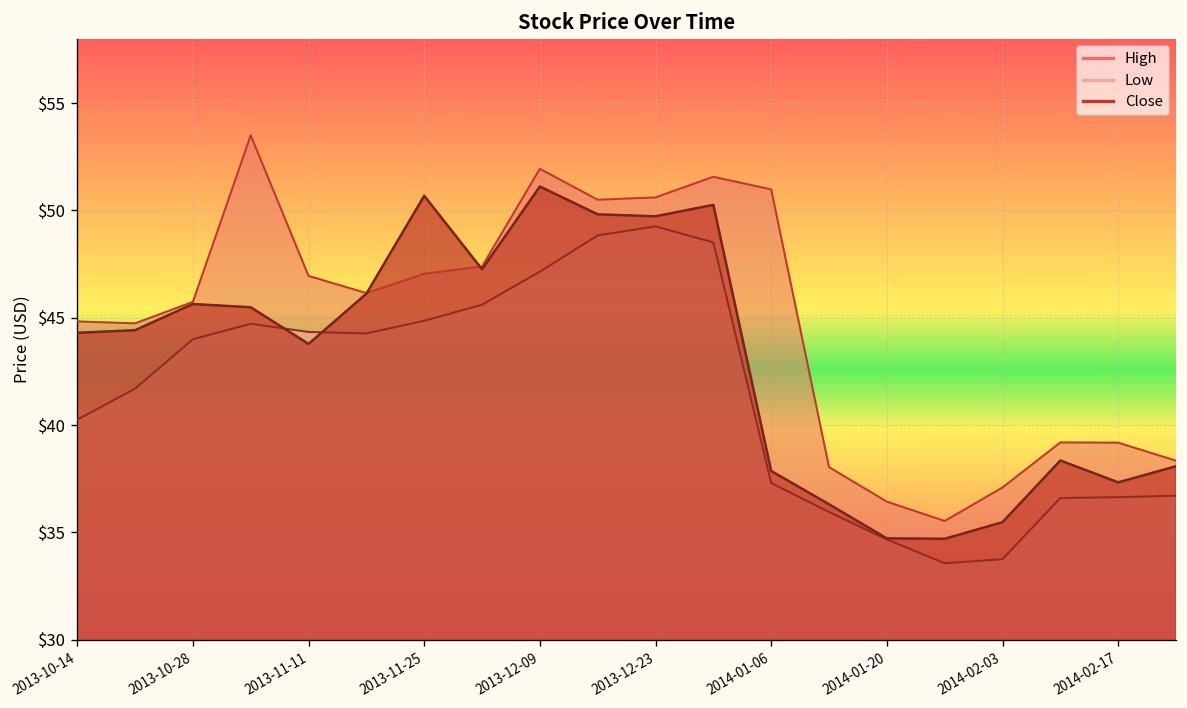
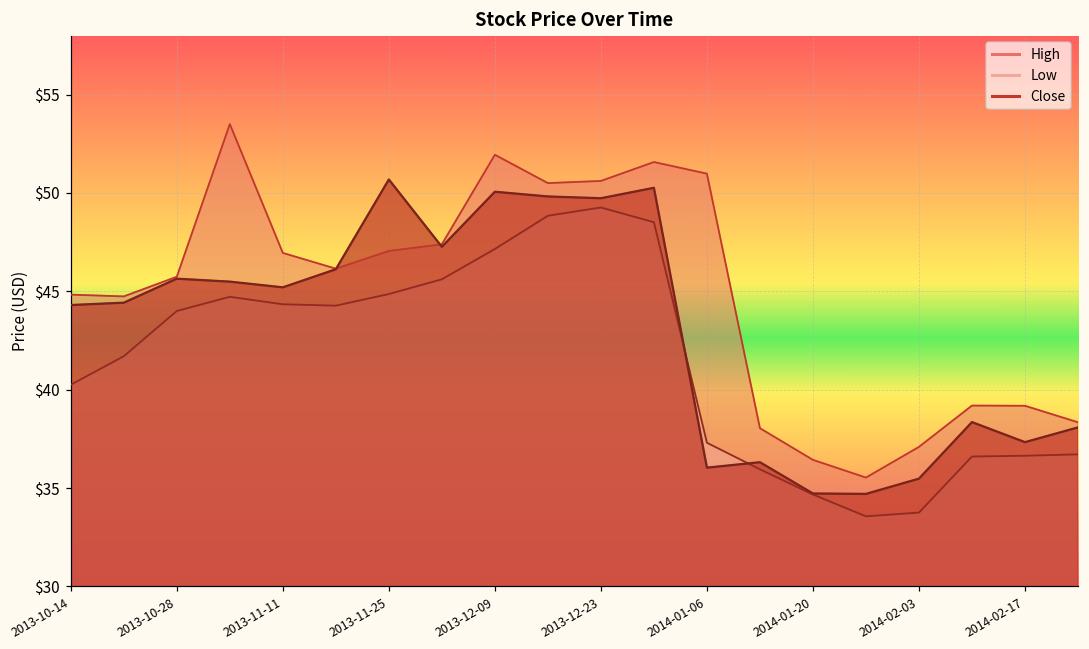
Close, 2013-11-11: $43.8 -> $45.2
Close, 2013-12-09: $51.1 -> $50.1
Close, 2014-01-06: $37.9 -> $36.0
